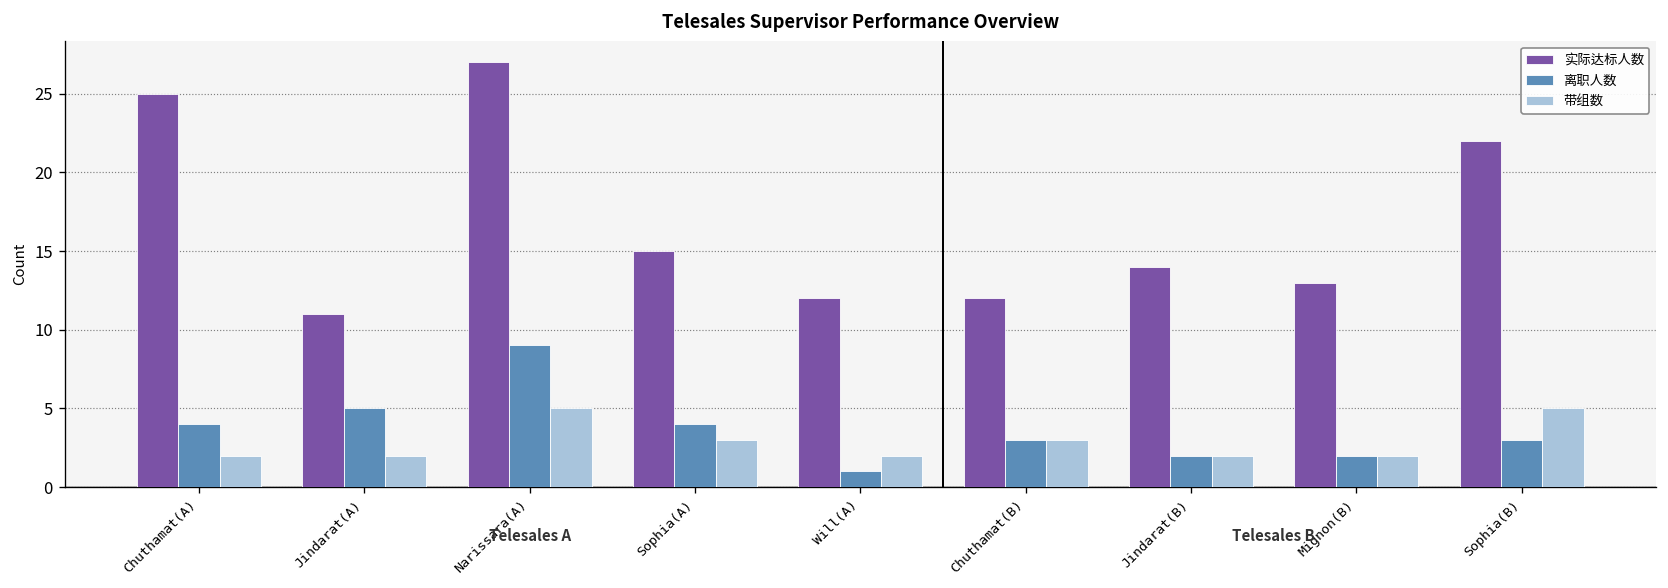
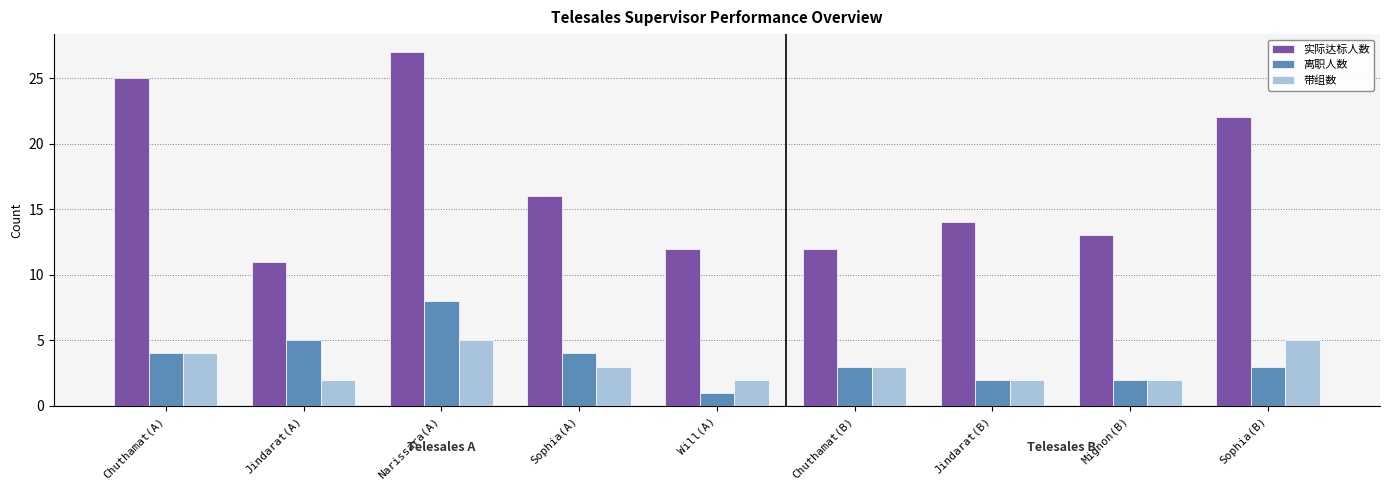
带组数, Chuthamat(A): 2 -> 4
离职人数, Narissara(A): 9 -> 8
实际达标人数, Sophia(A): 15 -> 16
